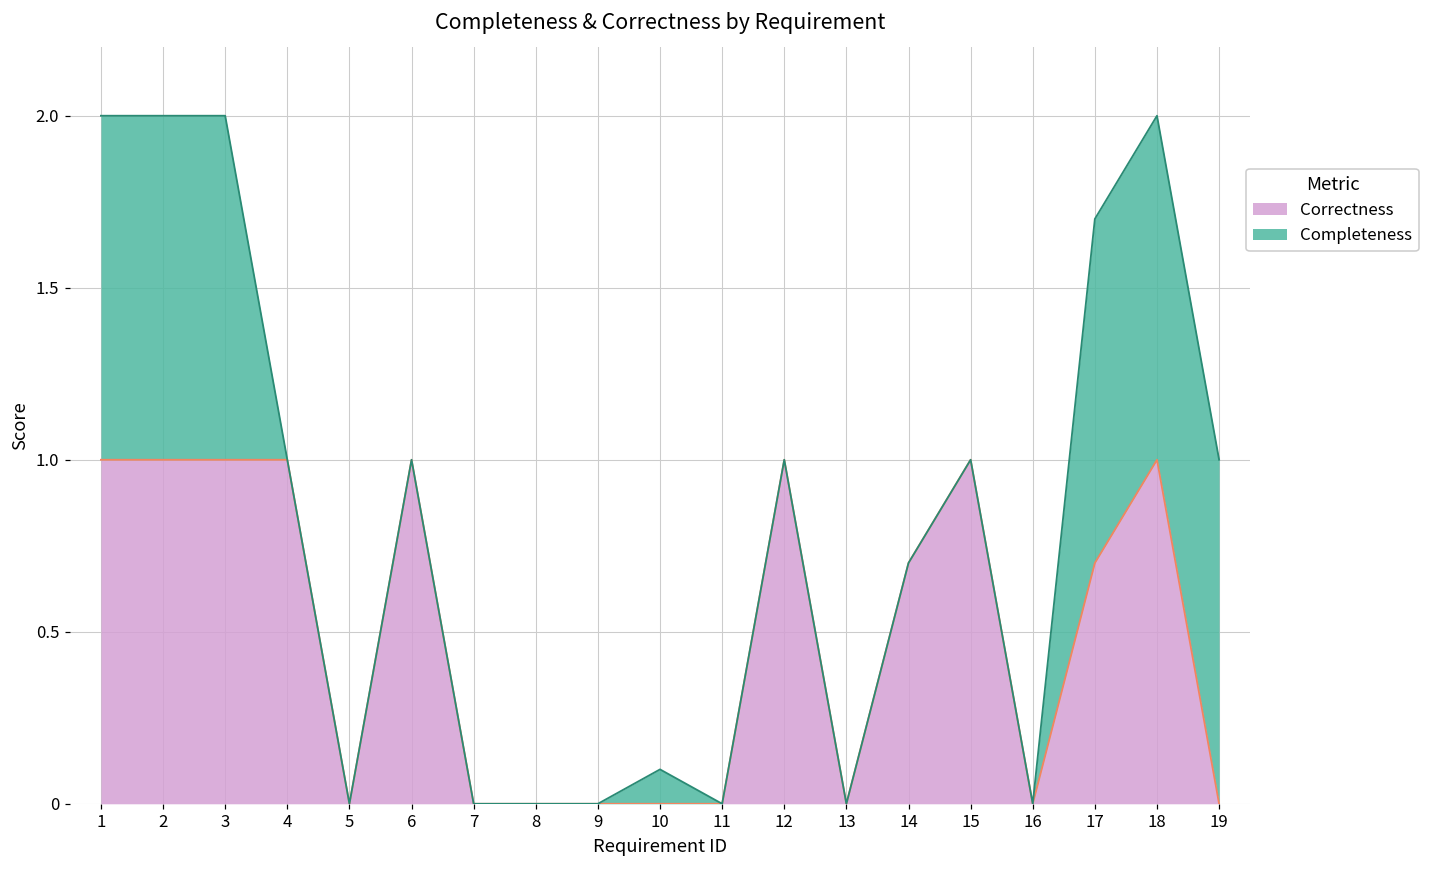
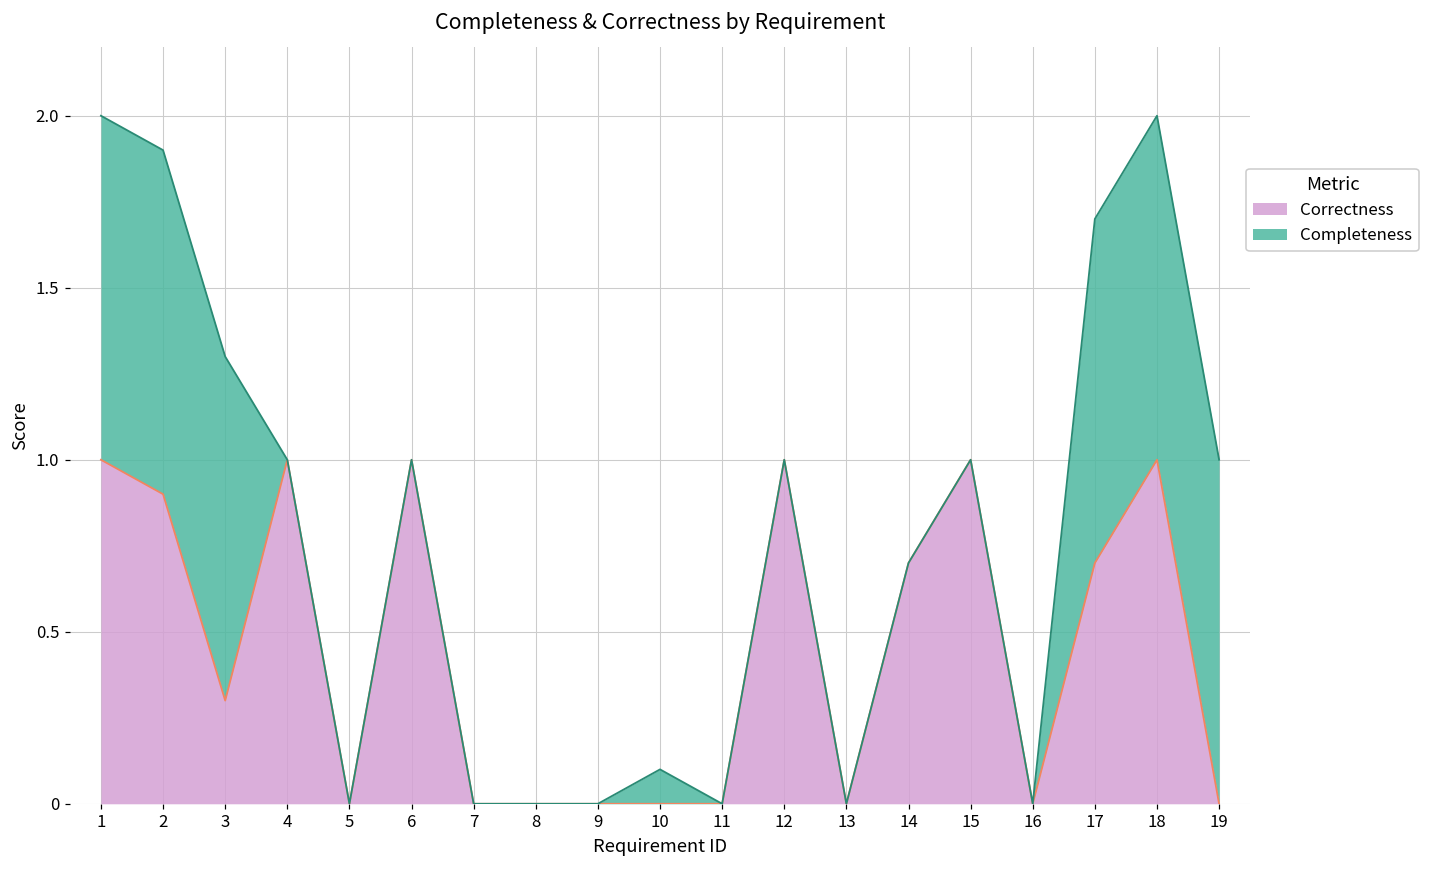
Correctness, 2: 1.0 -> 0.9
Correctness, 3: 1.0 -> 0.3
